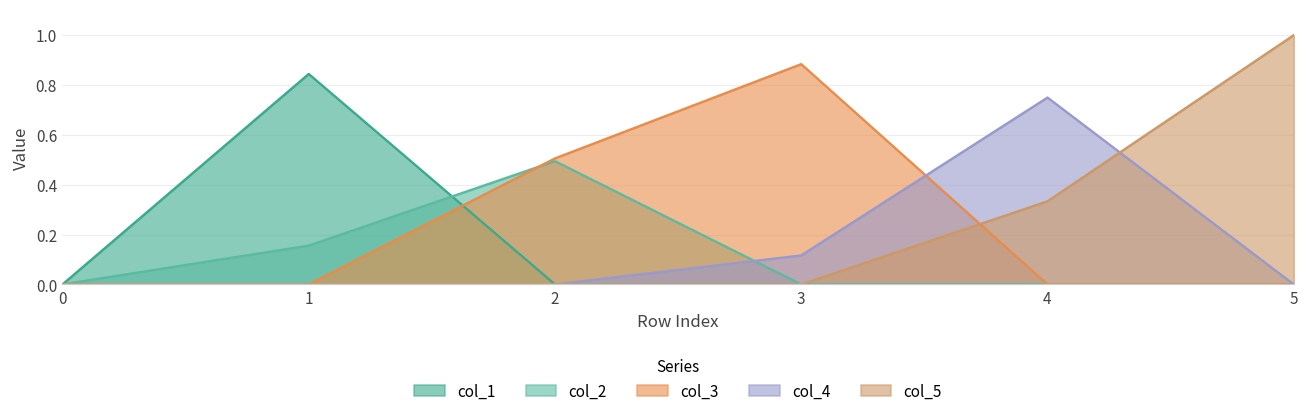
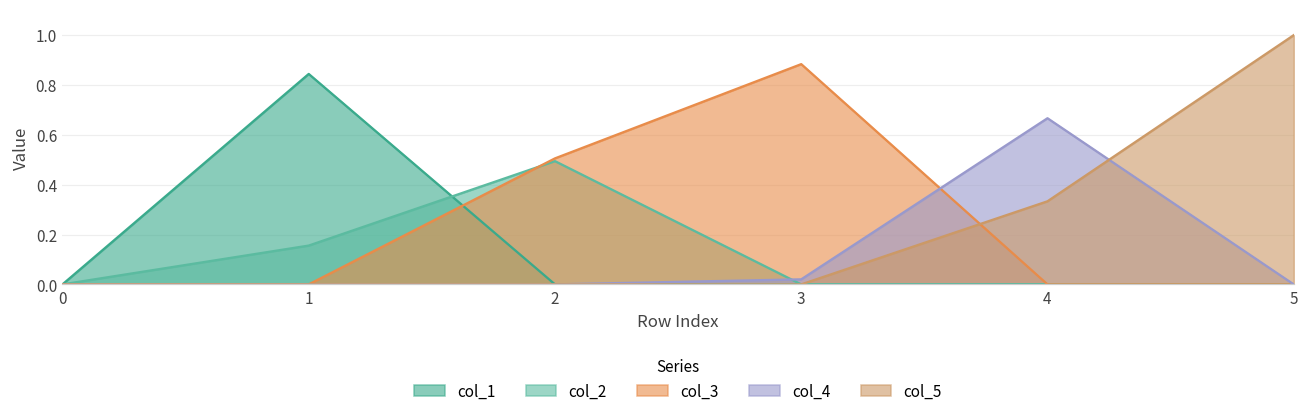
col_4, 3: 0.12 -> 0.02
col_4, 4: 0.75 -> 0.67
